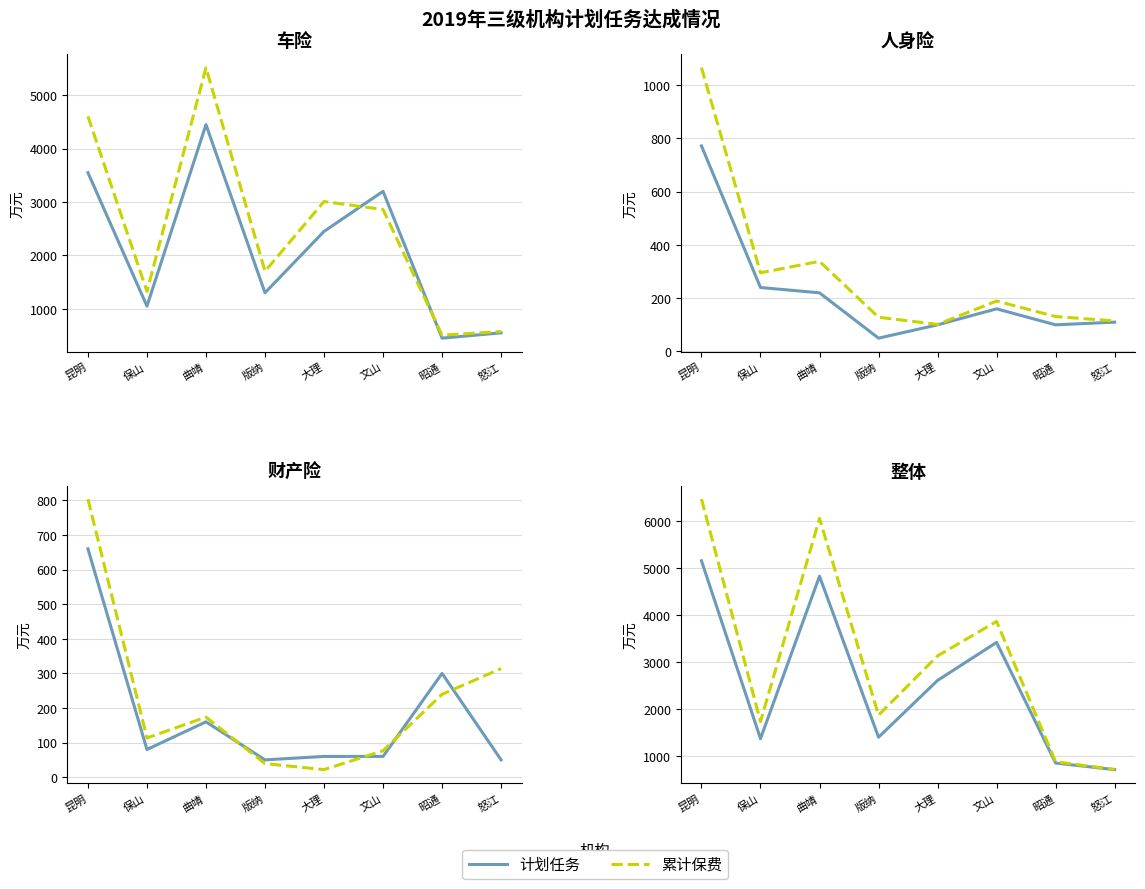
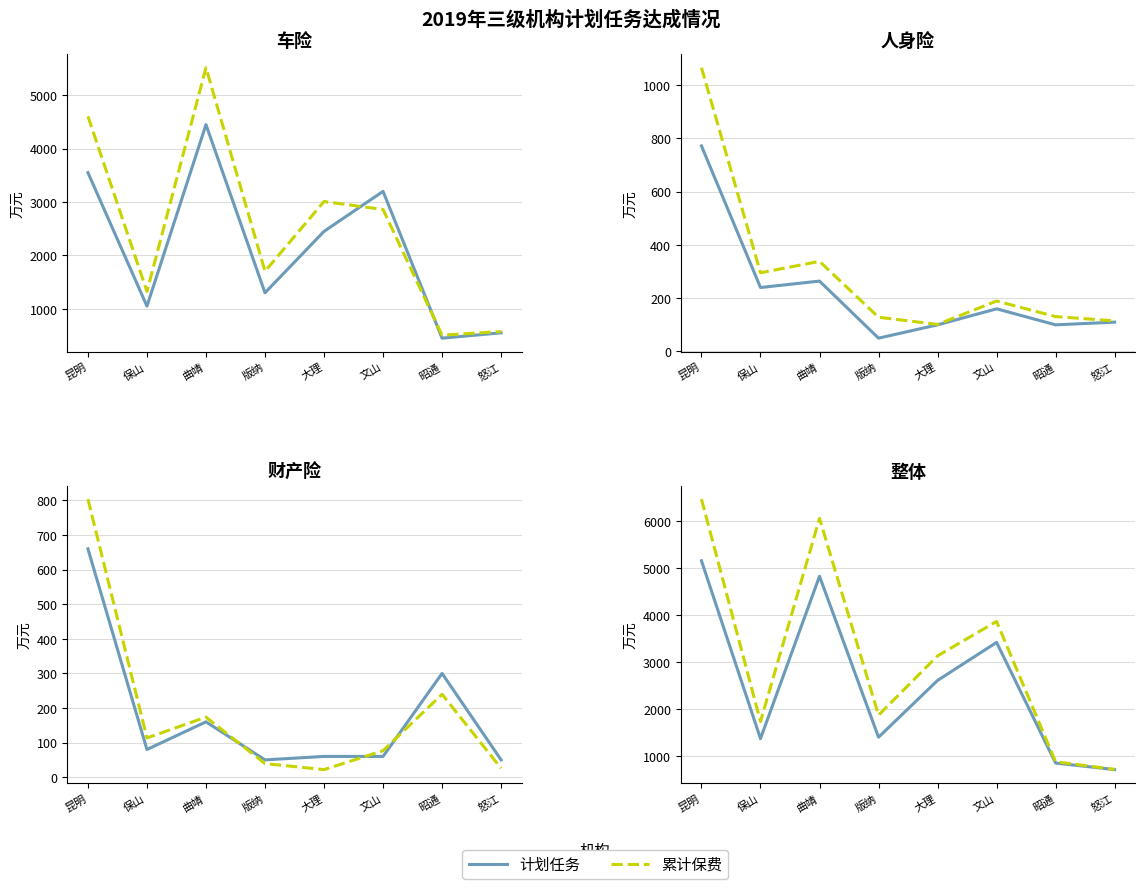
人身险, 计划任务, 曲靖: 220 -> 260
财产险, 累计保费, 怒江: 310 -> 30
